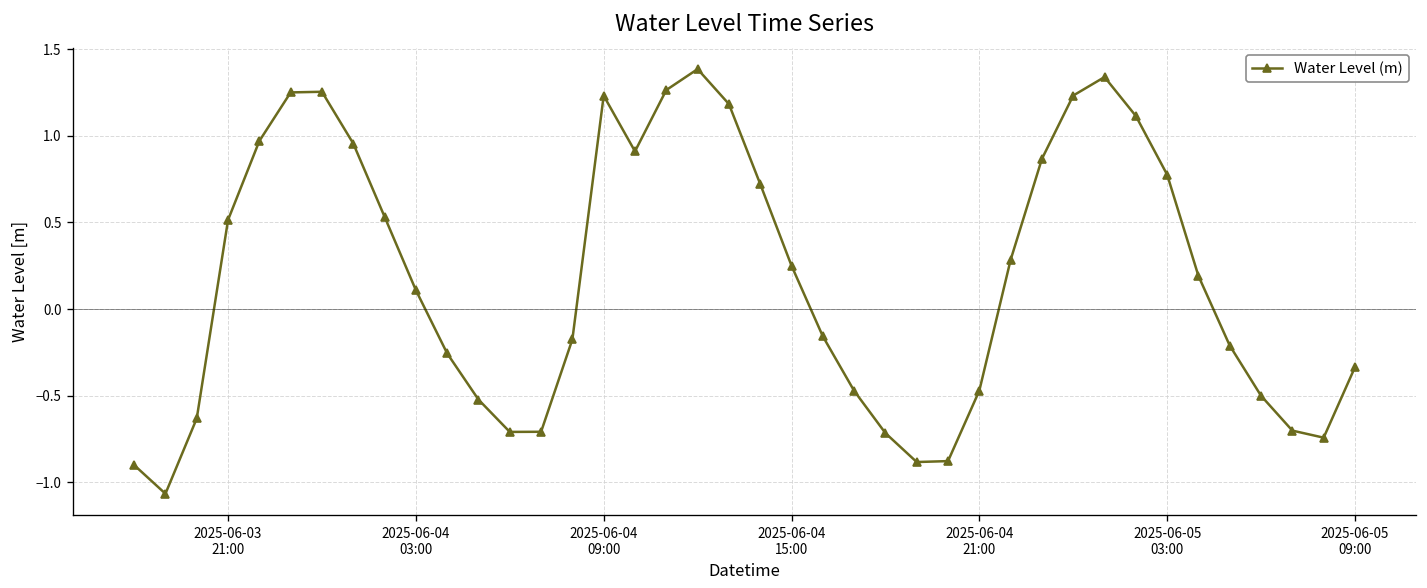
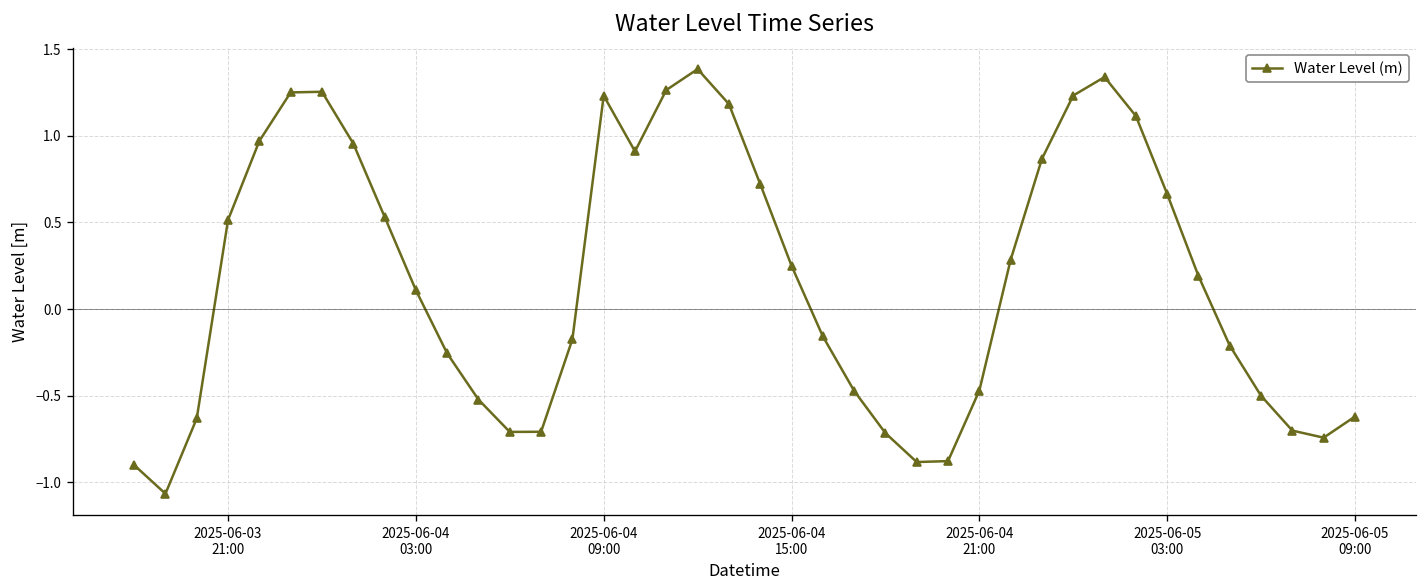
2025-06-05 03:00: 0.78 -> 0.66
2025-06-05 09:00: -0.34 -> -0.62
